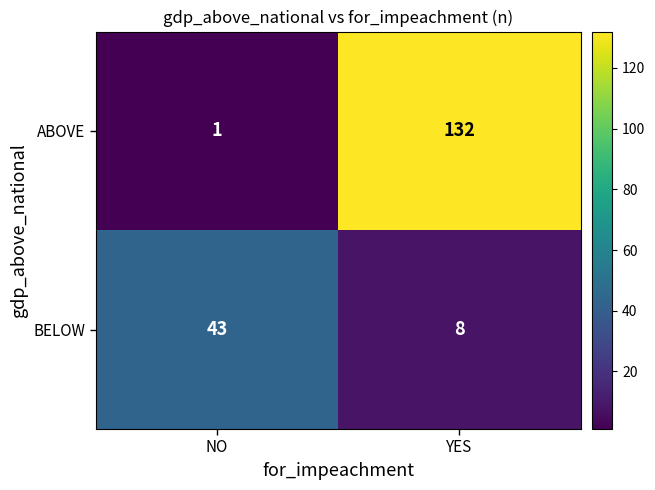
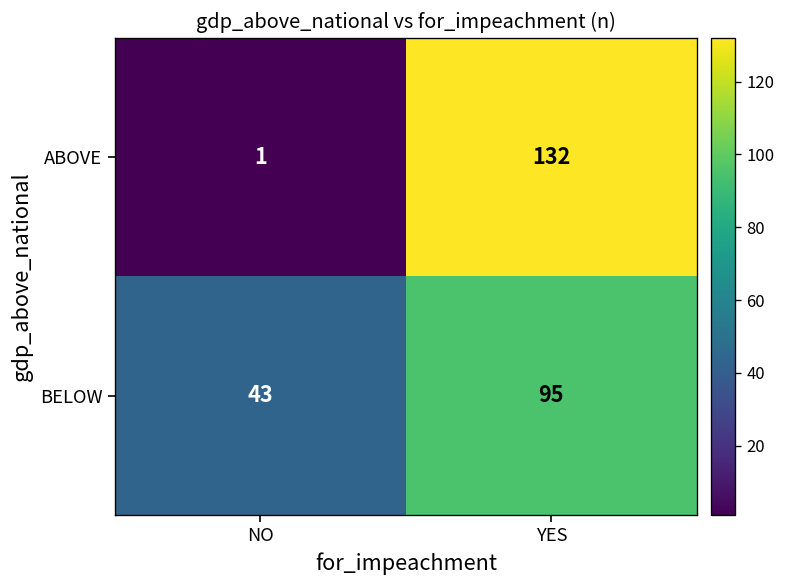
BELOW, YES: 8 -> 95
